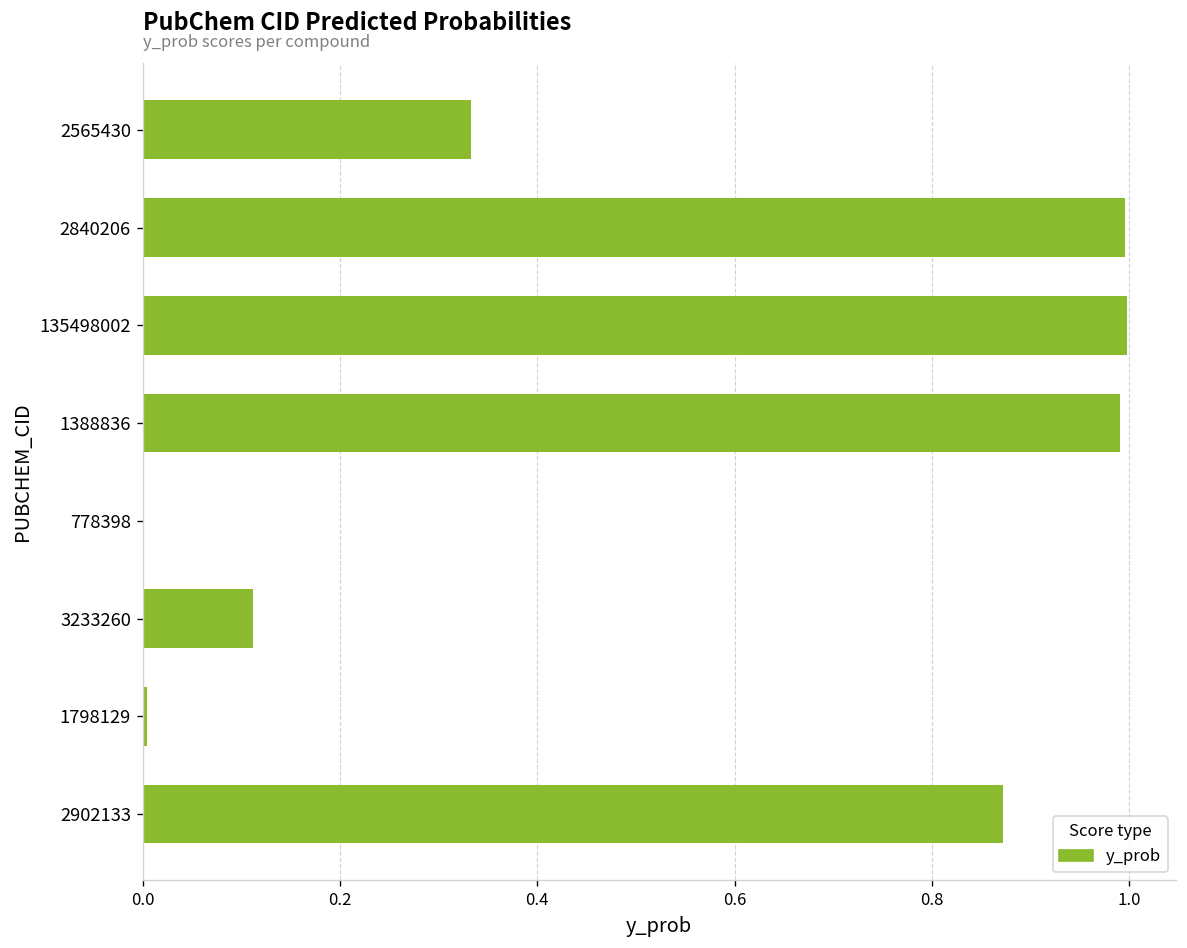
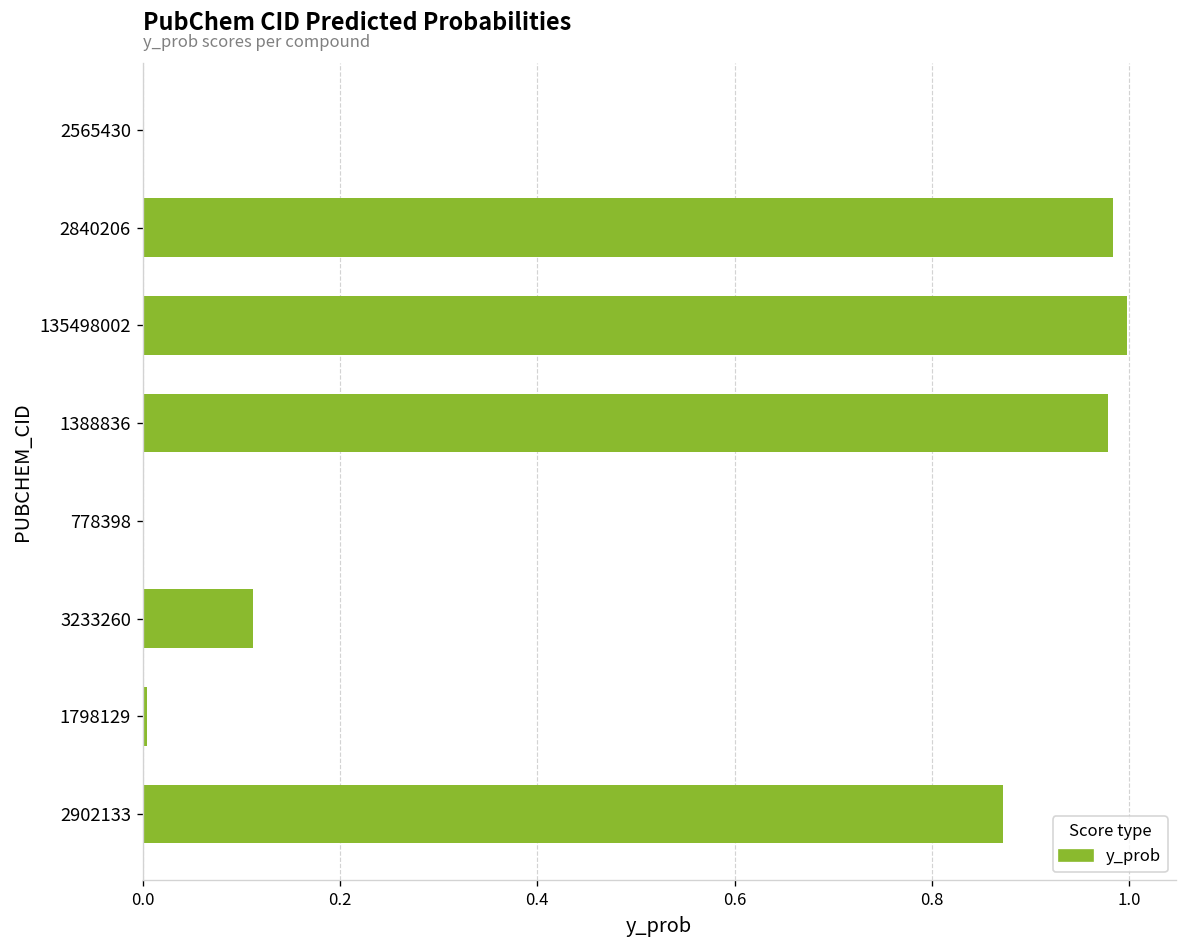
2565430: 0.33 -> 0.00
2840206: 1.00 -> 0.98
1388836: 0.99 -> 0.98
